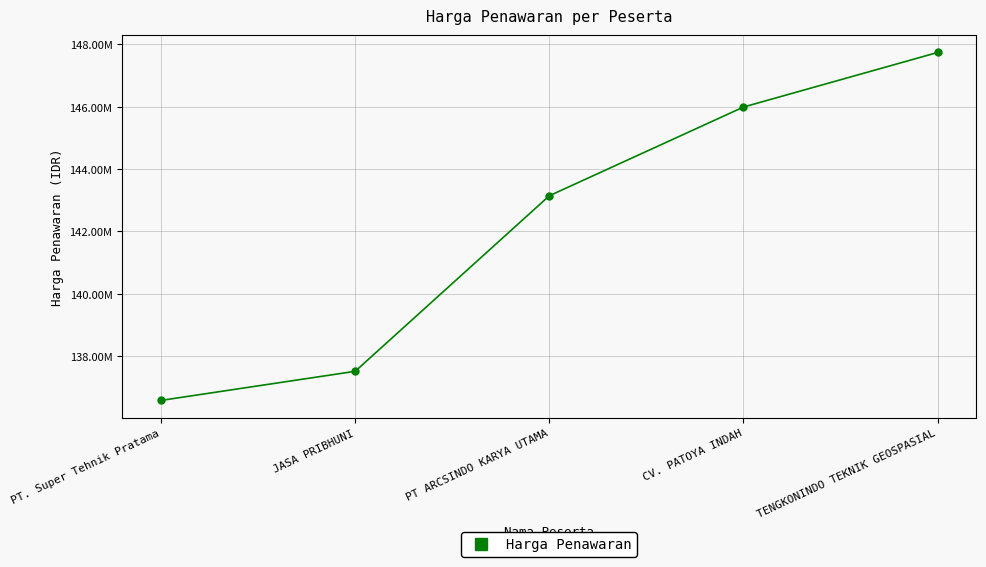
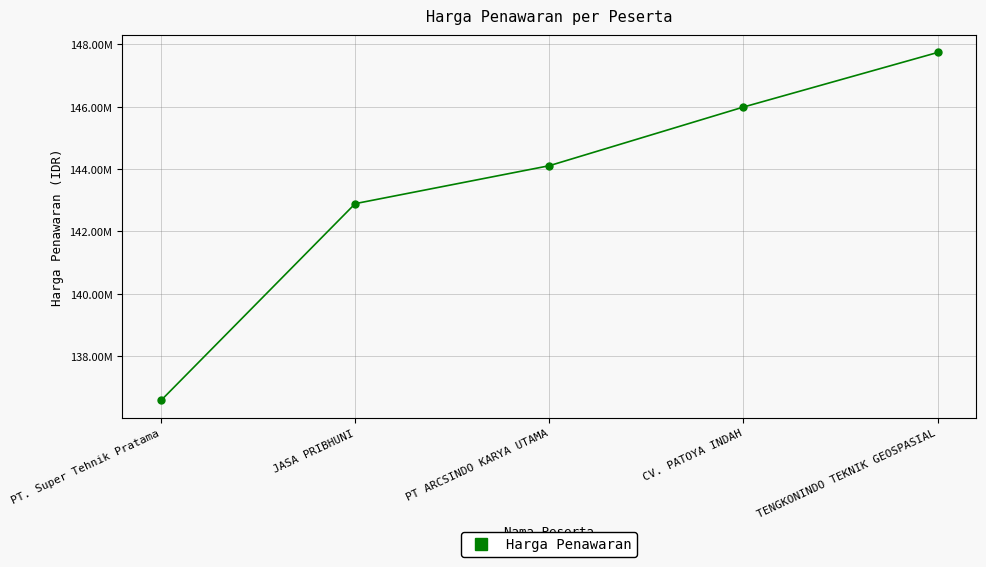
JASA PRIBHUNI: 137500000 -> 142900000
PT ARCSINDO KARYA UTAMA: 143100000 -> 144100000
